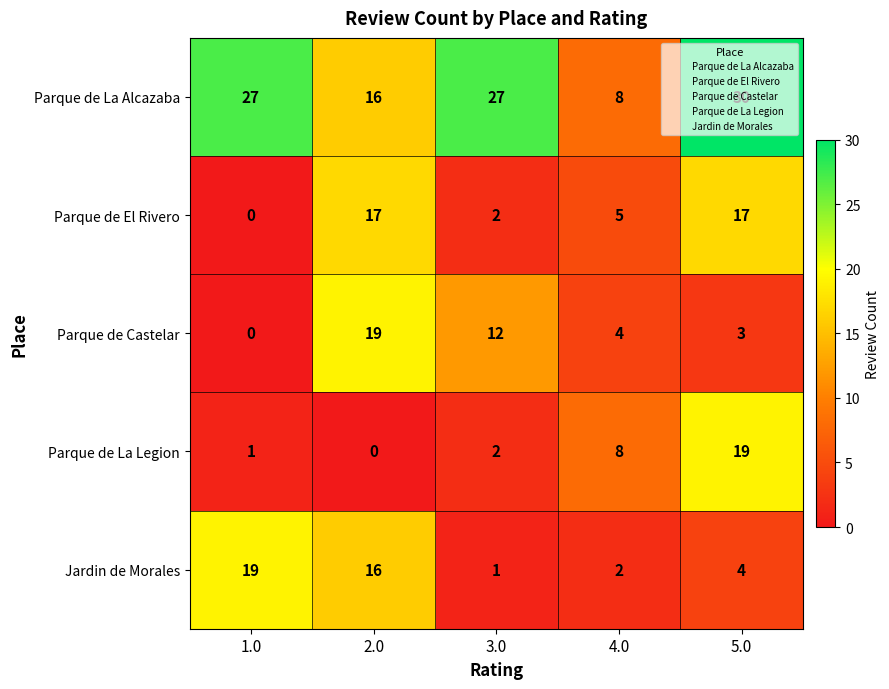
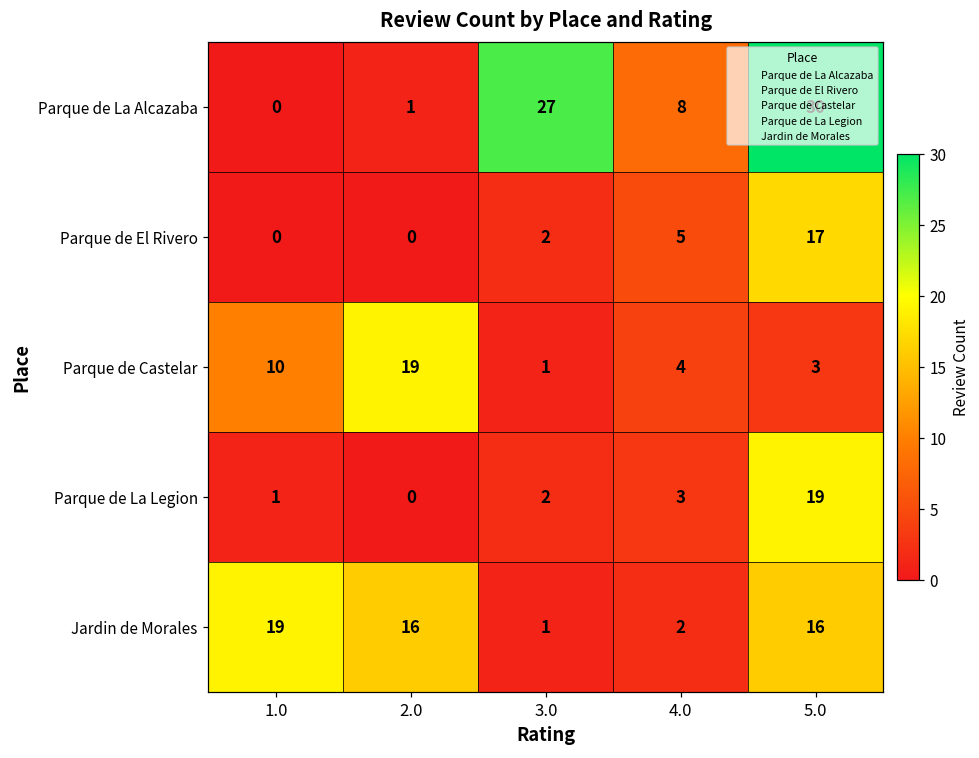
Parque de La Alcazaba, 1.0: 27 -> 0
Parque de La Alcazaba, 2.0: 16 -> 1
Parque de El Rivero, 2.0: 17 -> 0
Parque de Castelar, 1.0: 0 -> 10
Parque de Castelar, 3.0: 12 -> 1
Parque de La Legion, 4.0: 8 -> 3
Jardin de Morales, 5.0: 4 -> 16
